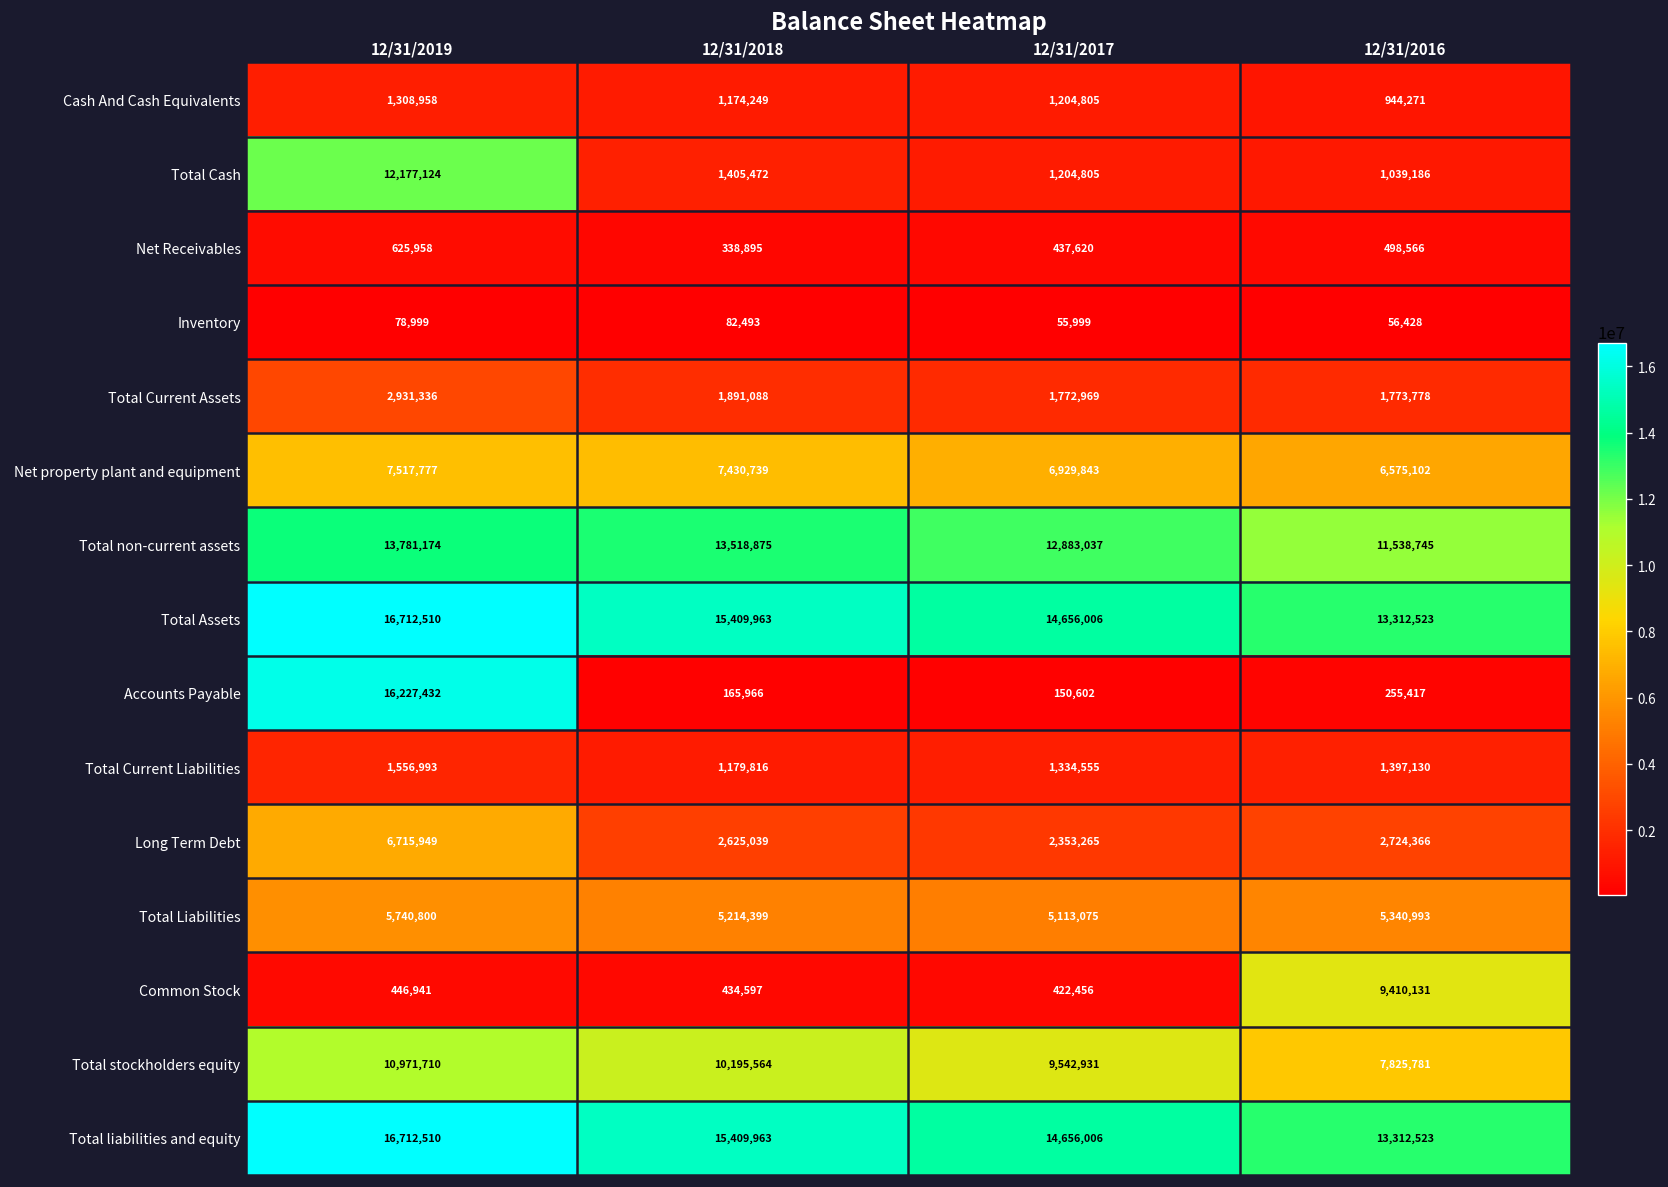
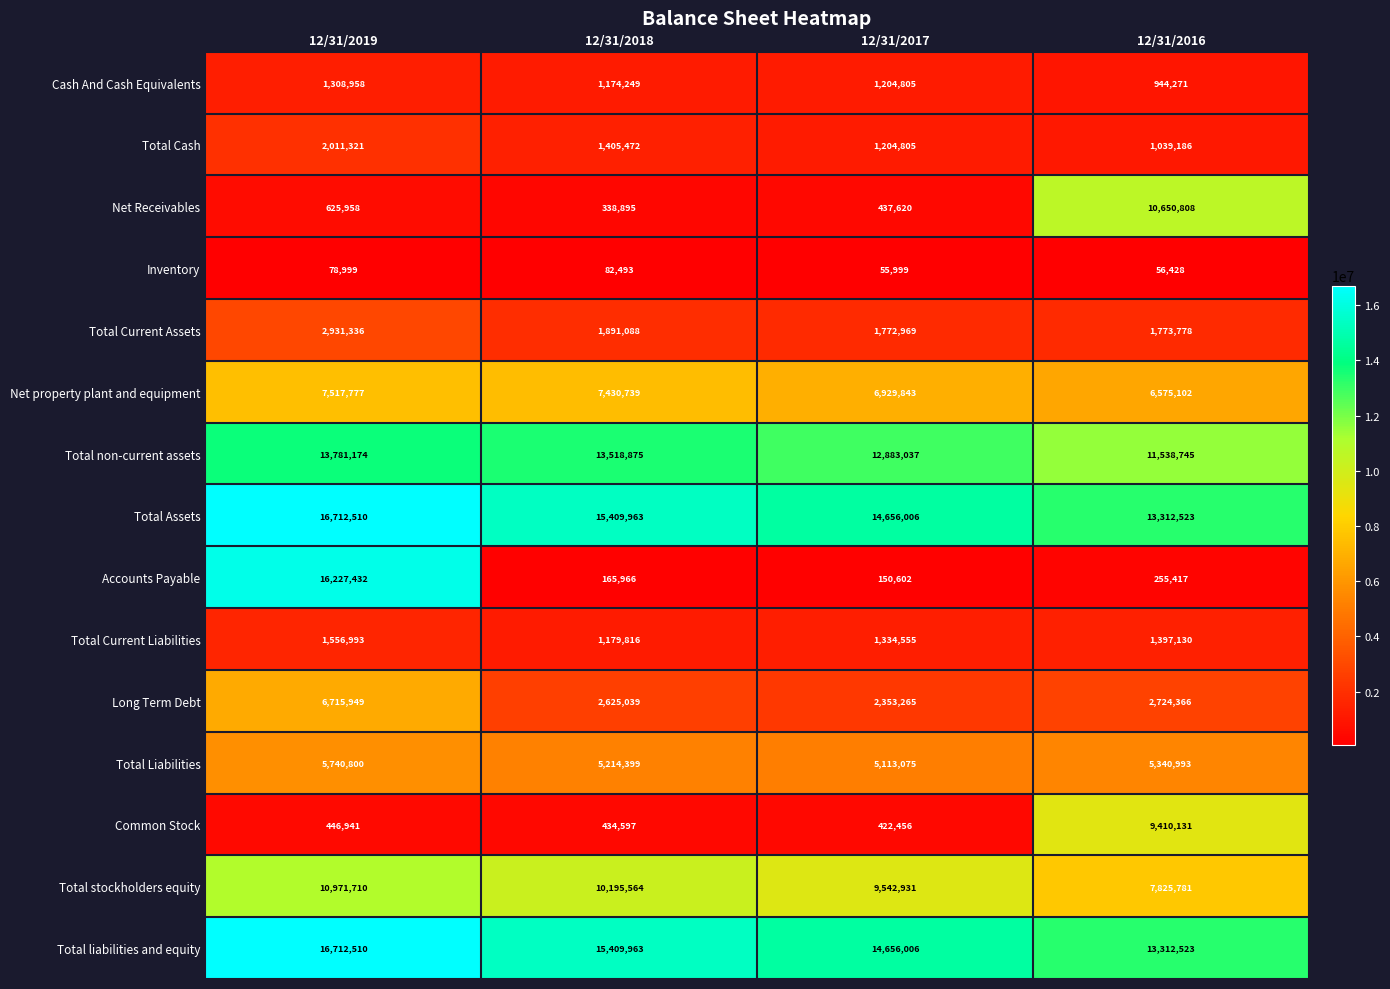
Total Cash, 12/31/2019: 12,177,124 -> 2,011,321
Net Receivables, 12/31/2016: 498,566 -> 10,650,808
